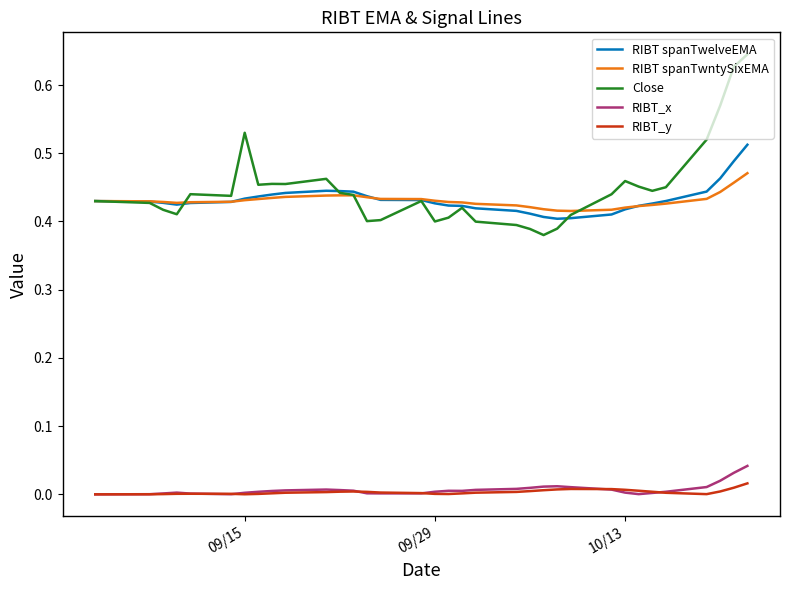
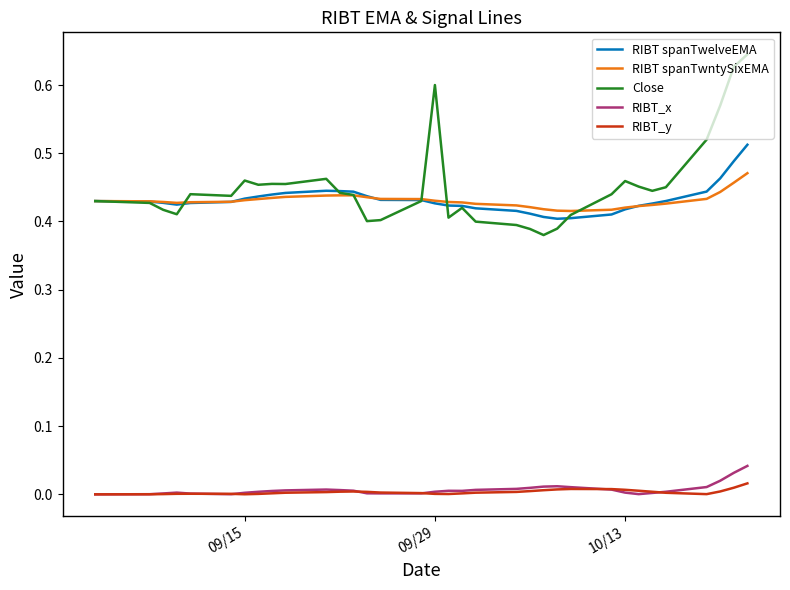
Close, 09/15: 0.53 -> 0.46
Close, 09/29: 0.4 -> 0.6
